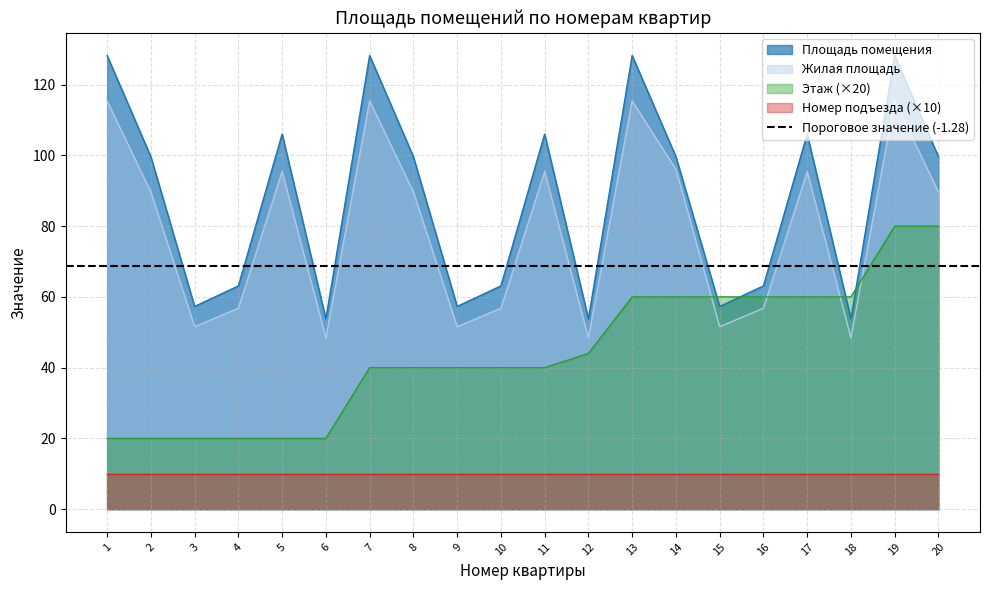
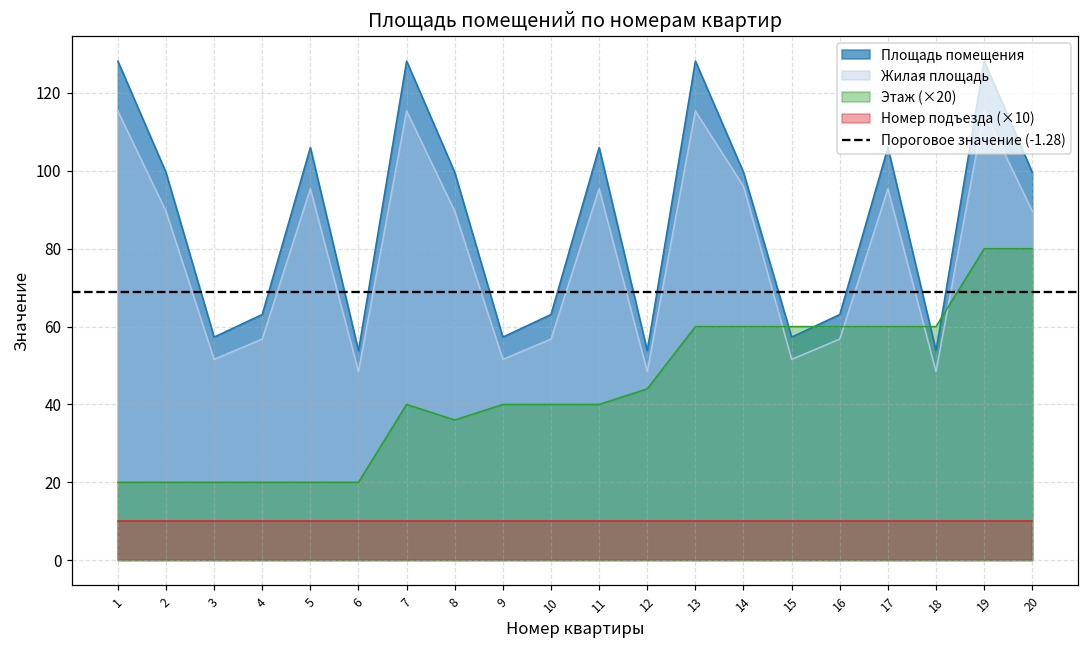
Этаж (×20), 8: 40 -> 36
